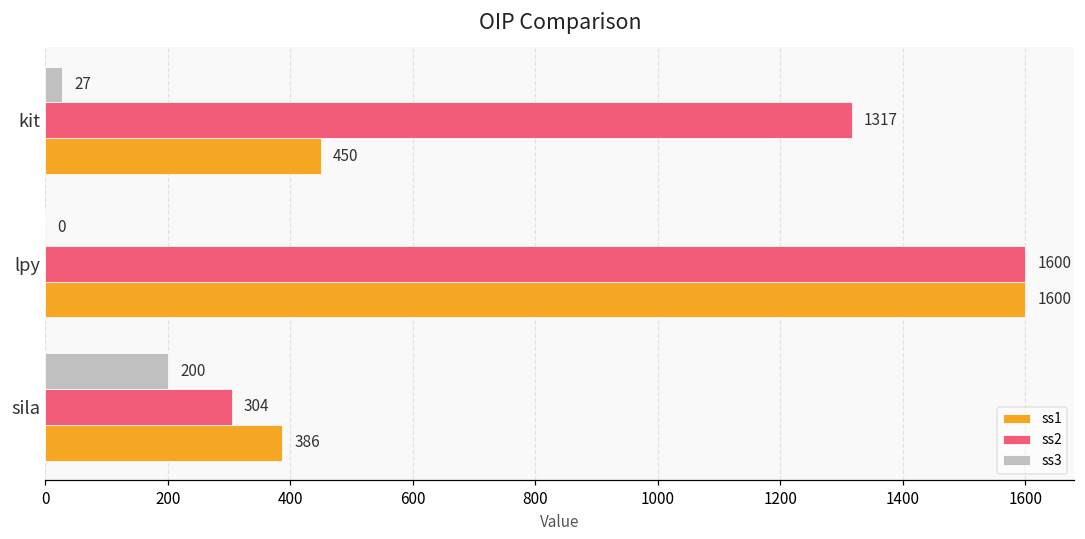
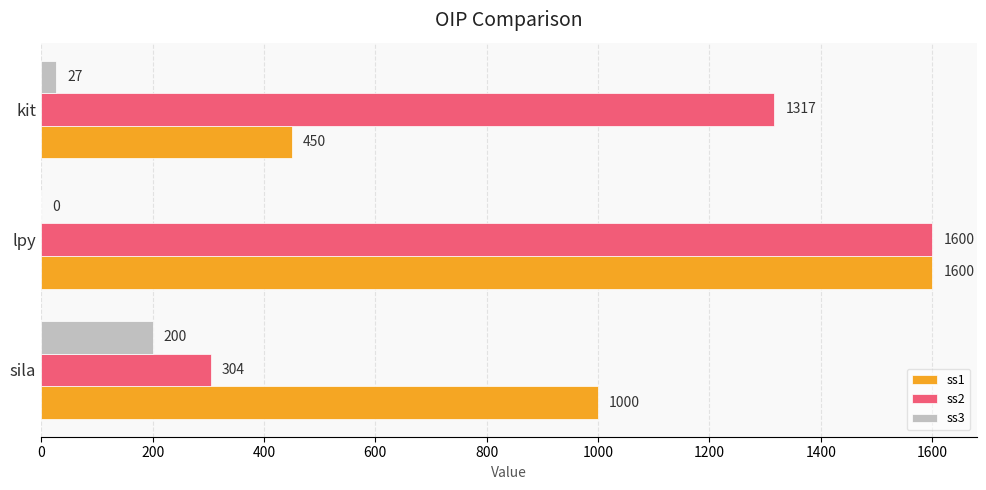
ss1, sila: 386 -> 1000
